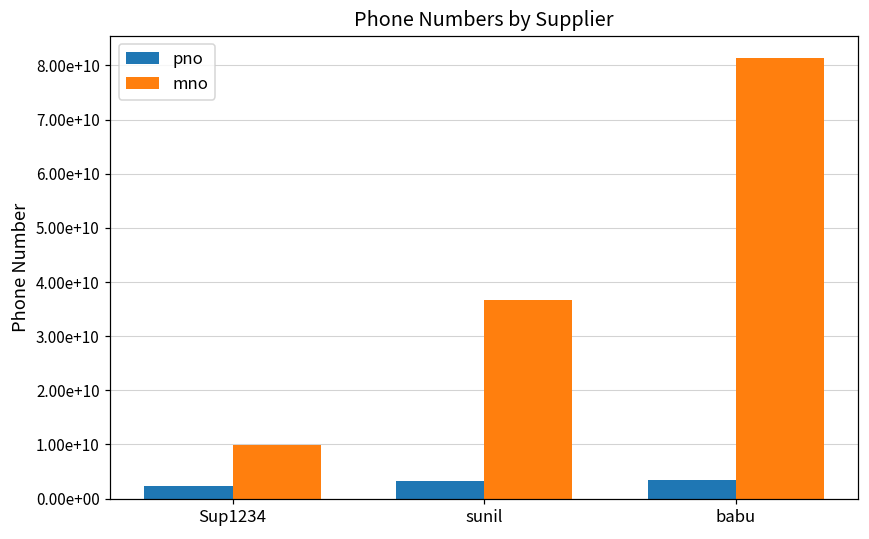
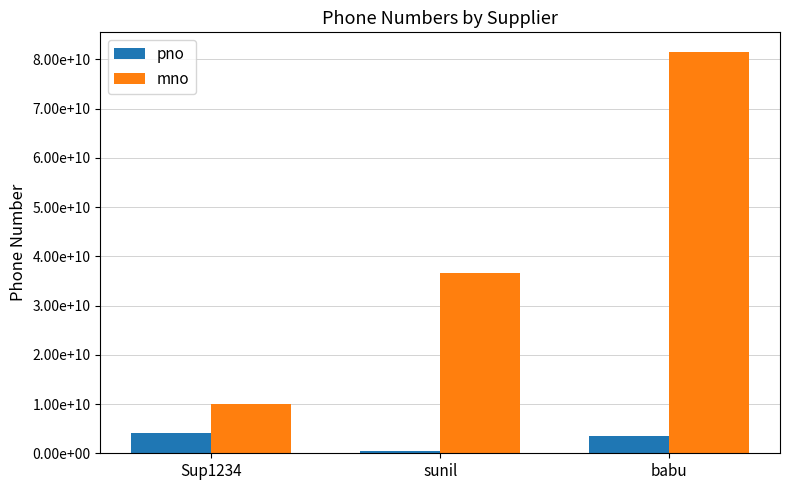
pno, Sup1234: 2000000000 -> 4000000000
pno, sunil: 3000000000 -> 0
